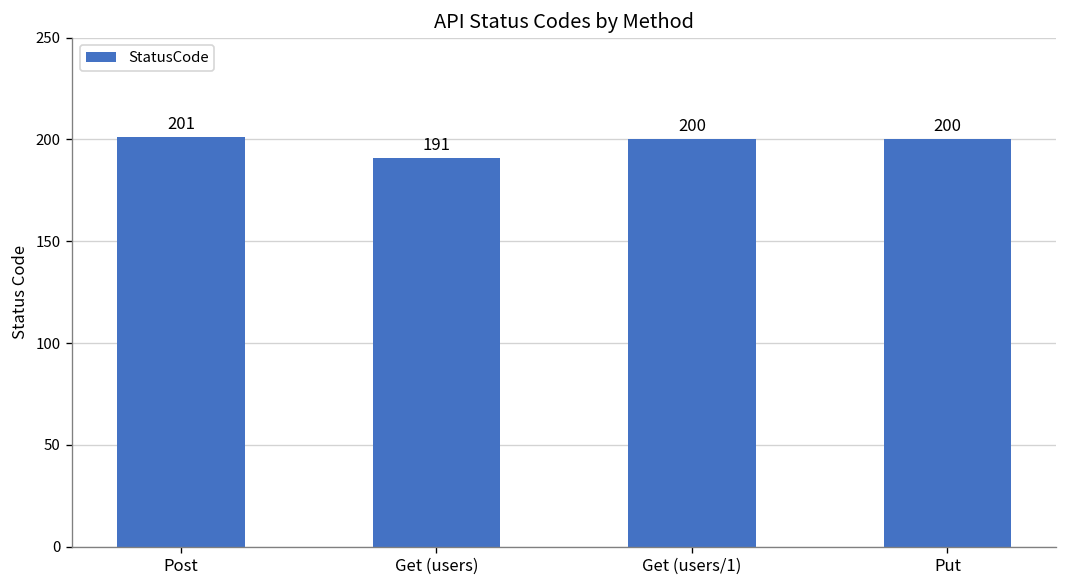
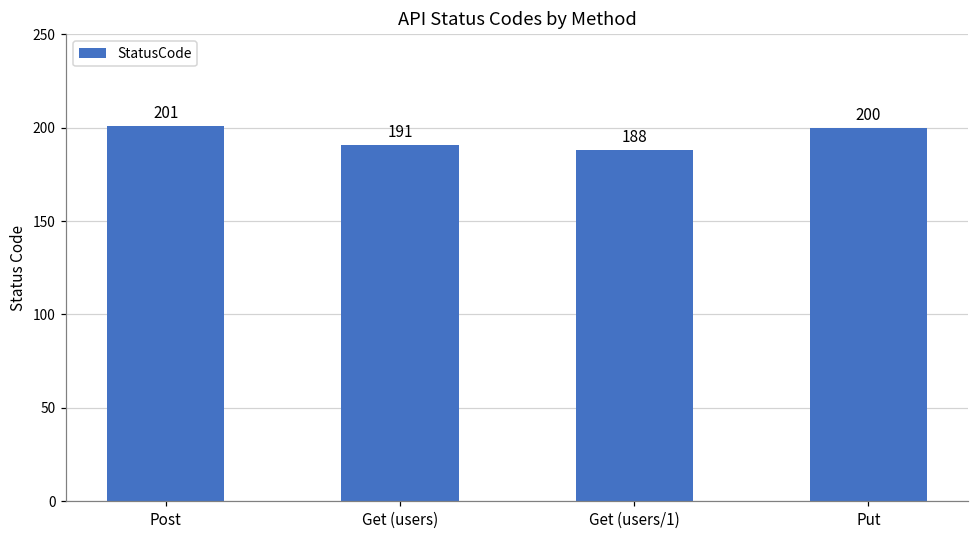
Get (users/1): 200 -> 188
